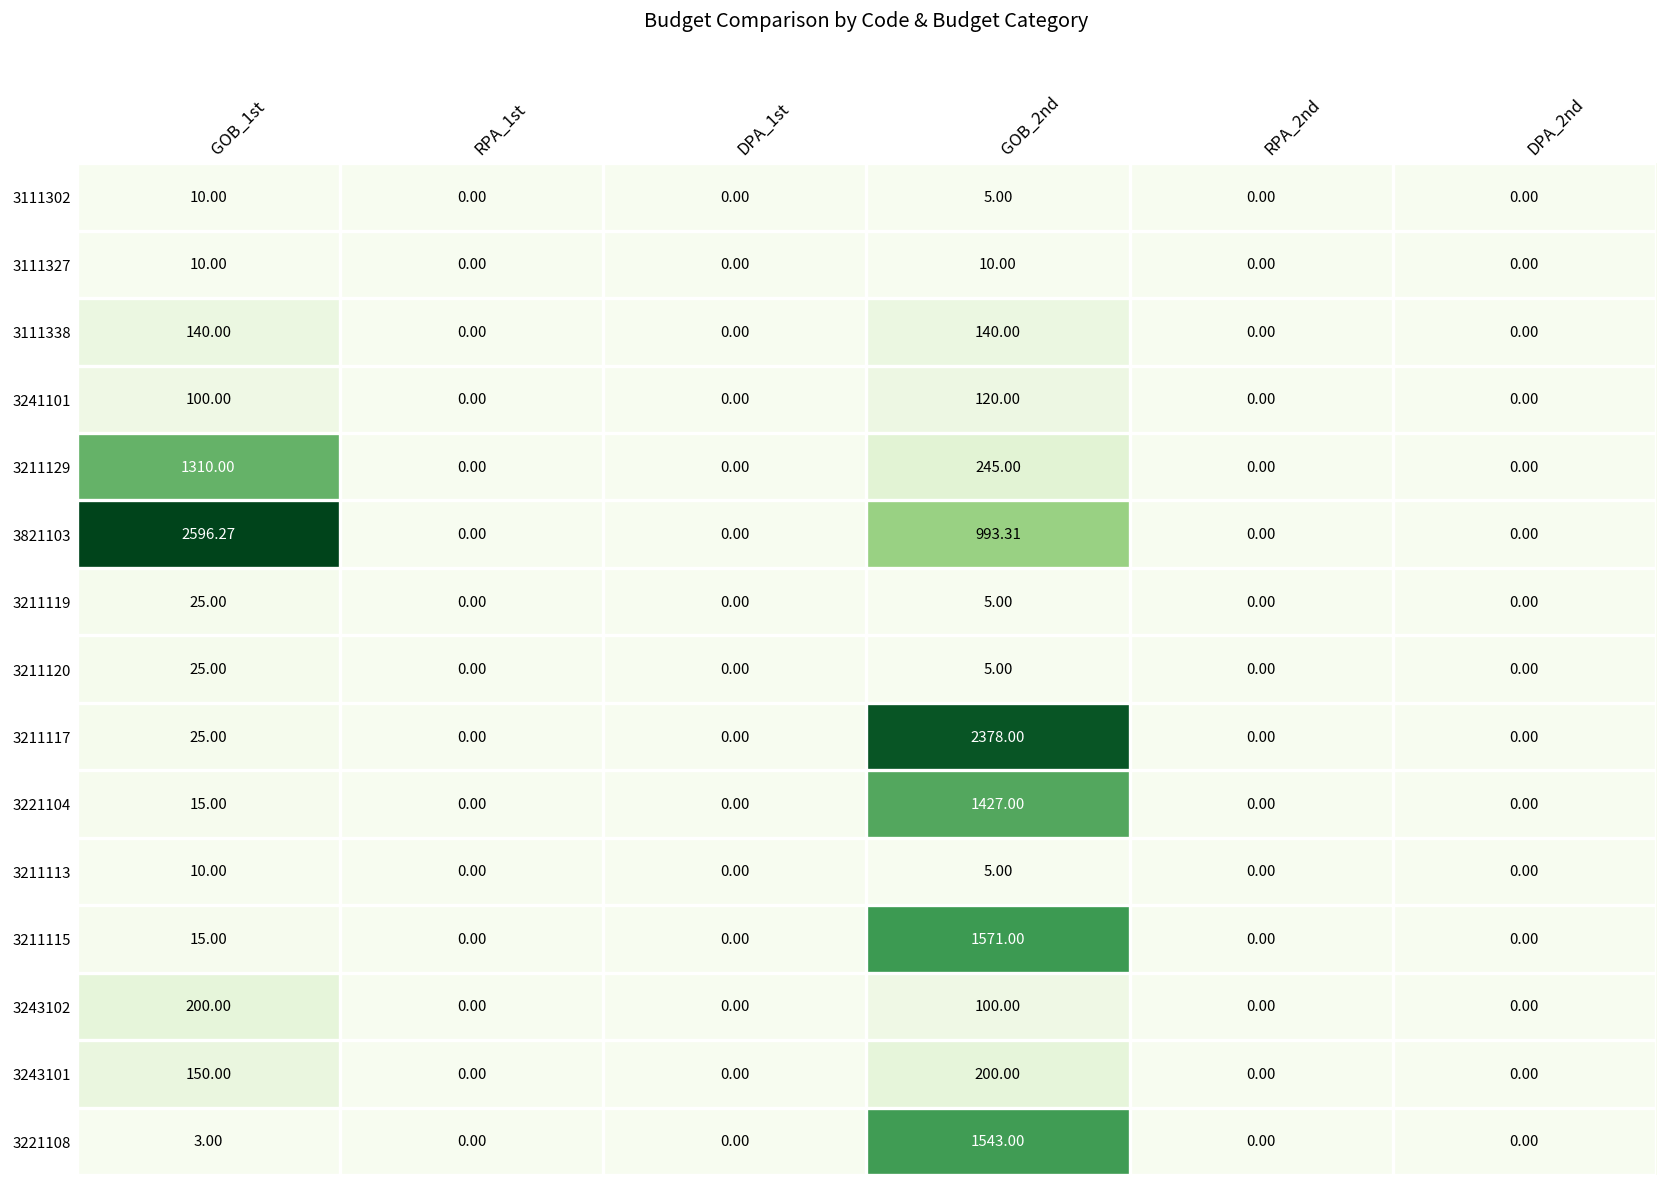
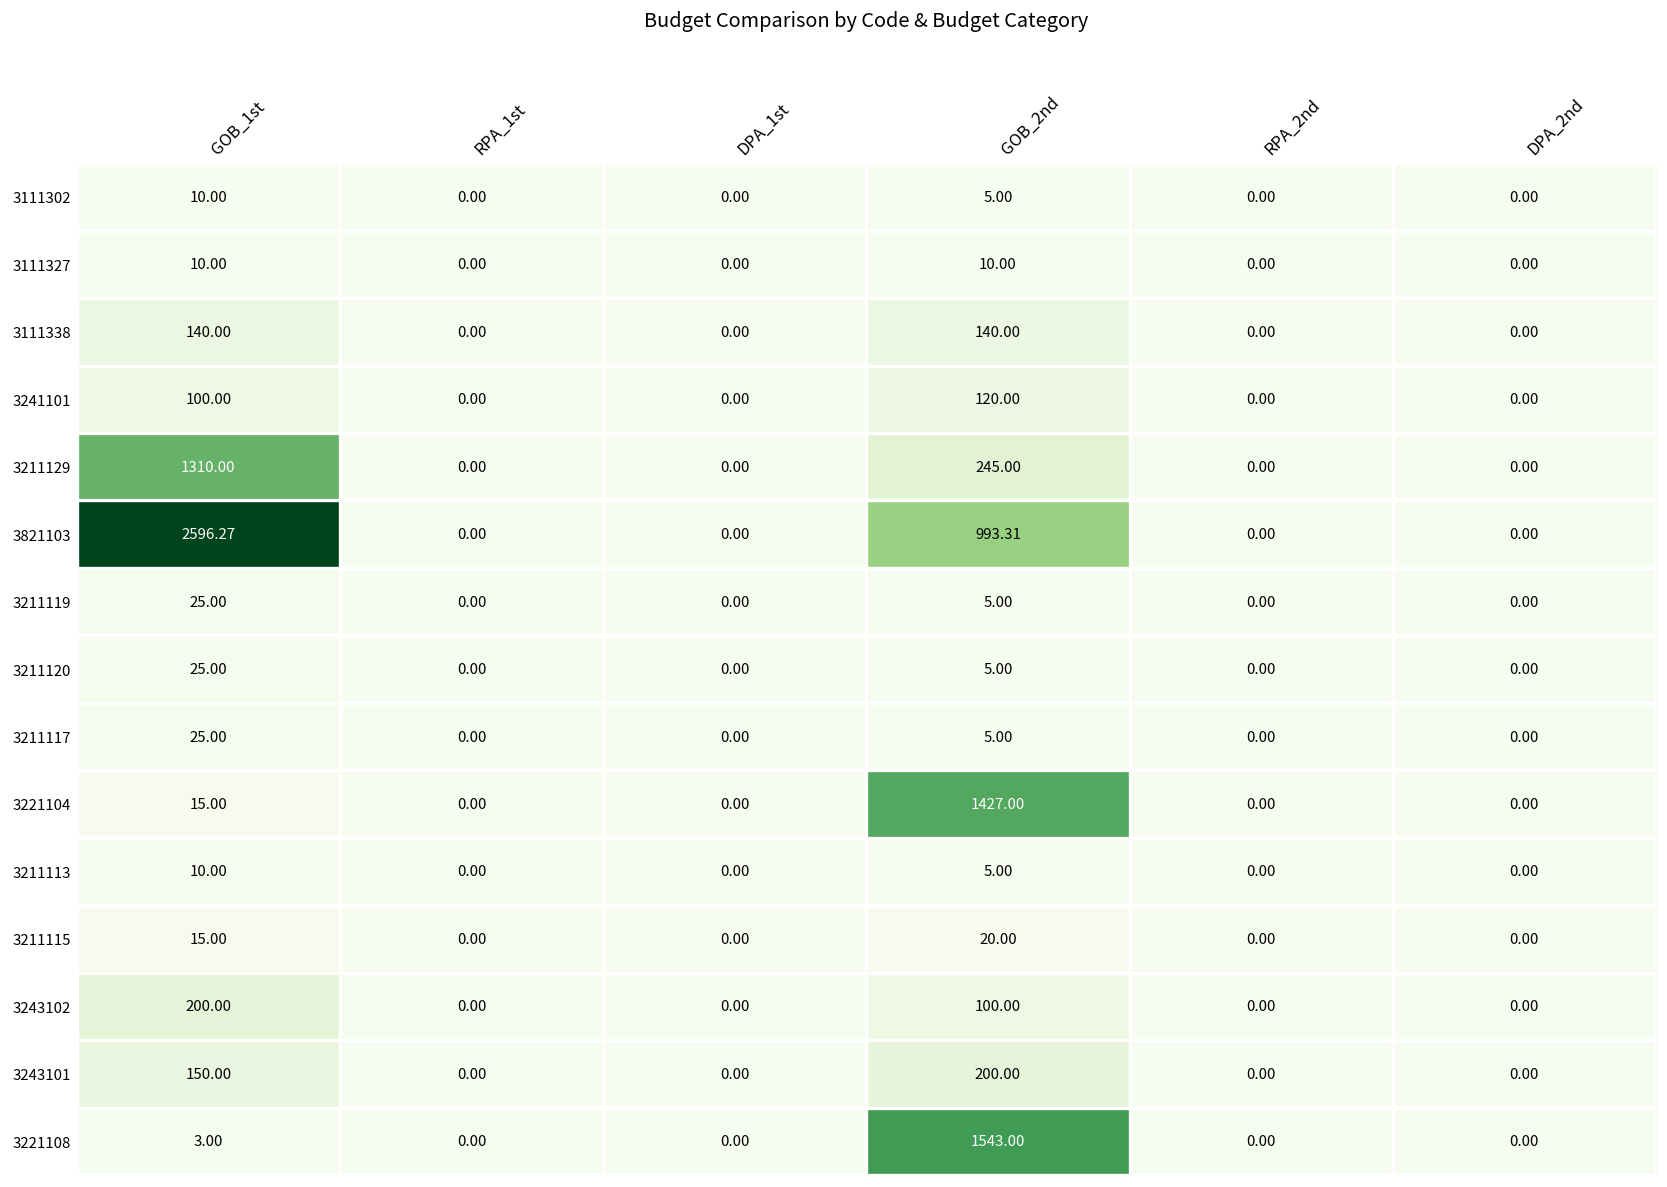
3211117, GOB_2nd: 2378.00 -> 5.00
3211115, GOB_2nd: 1571.00 -> 20.00
